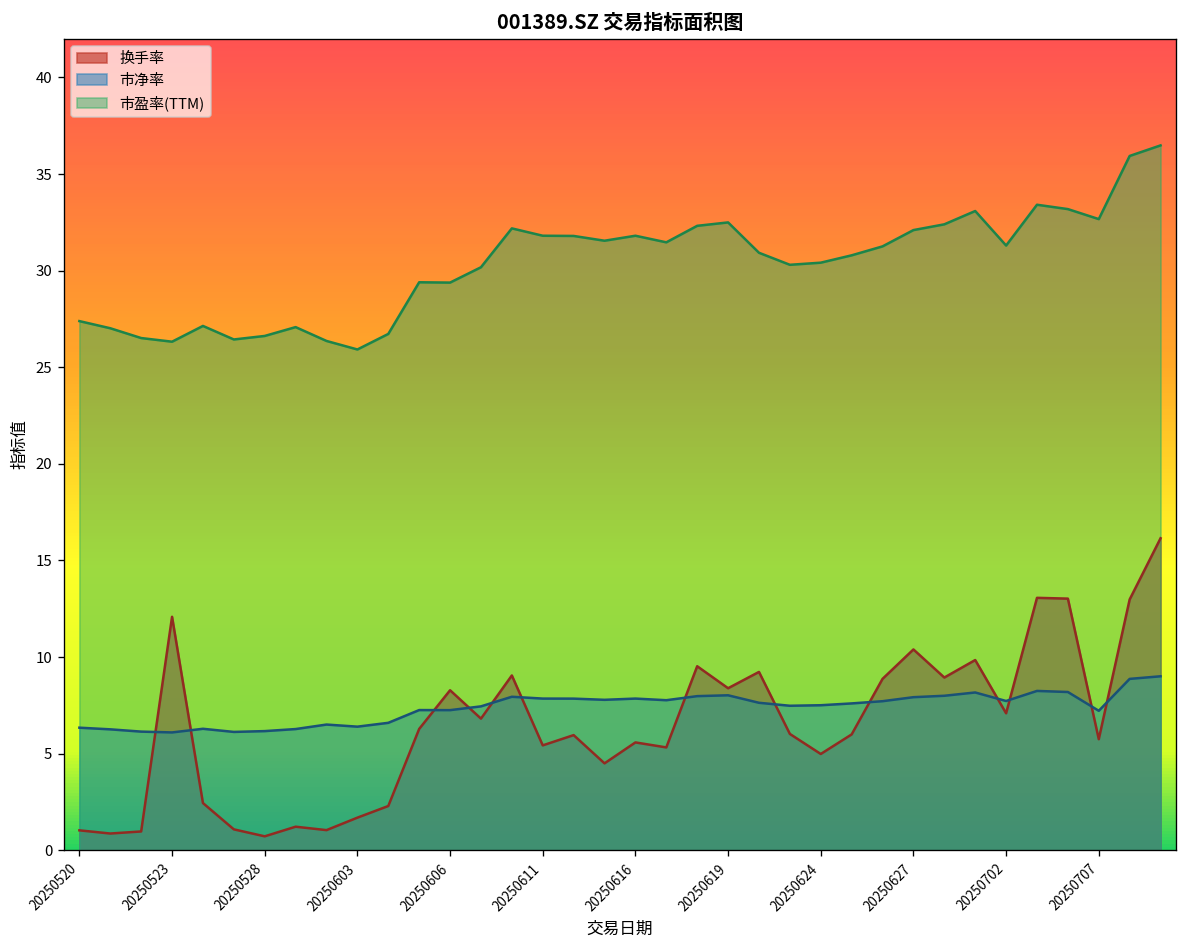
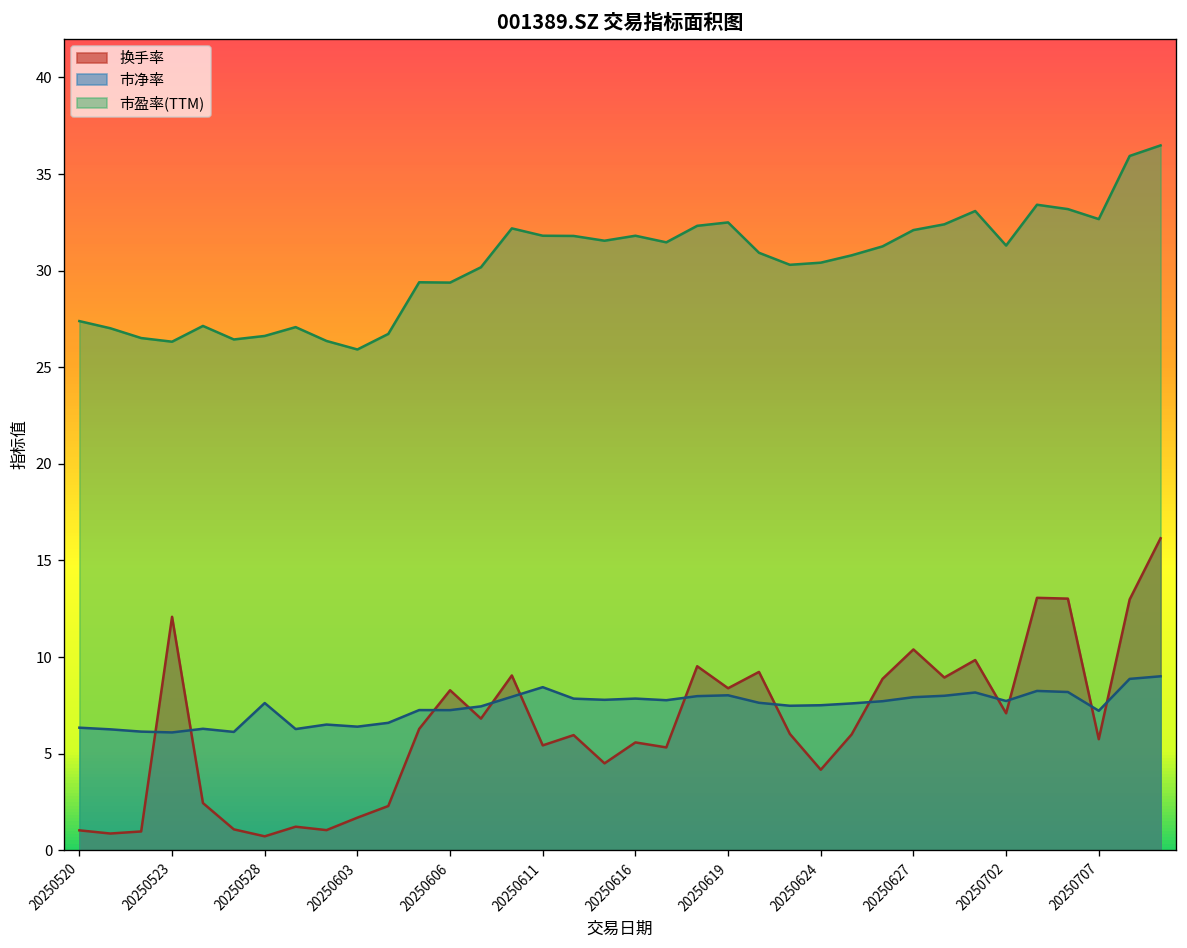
市净率, 20250528: 6.2 -> 7.6
市净率, 20250611: 7.9 -> 8.4
换手率, 20250624: 5.0 -> 4.2
